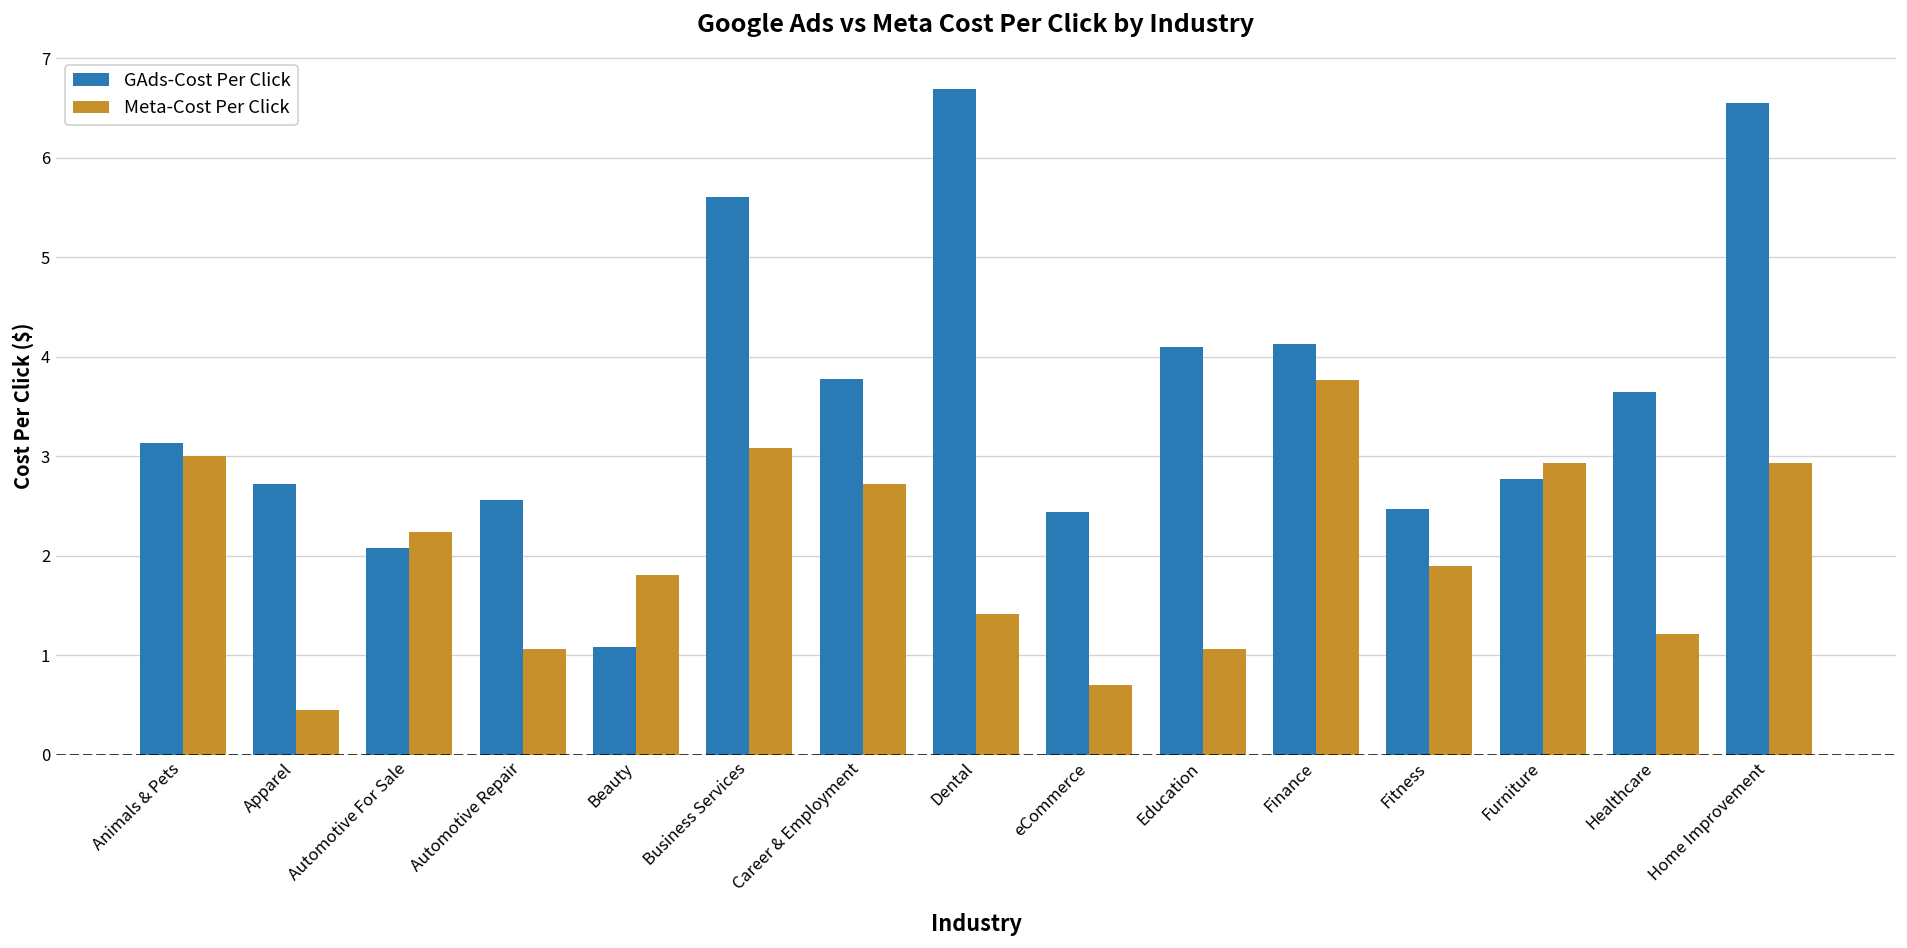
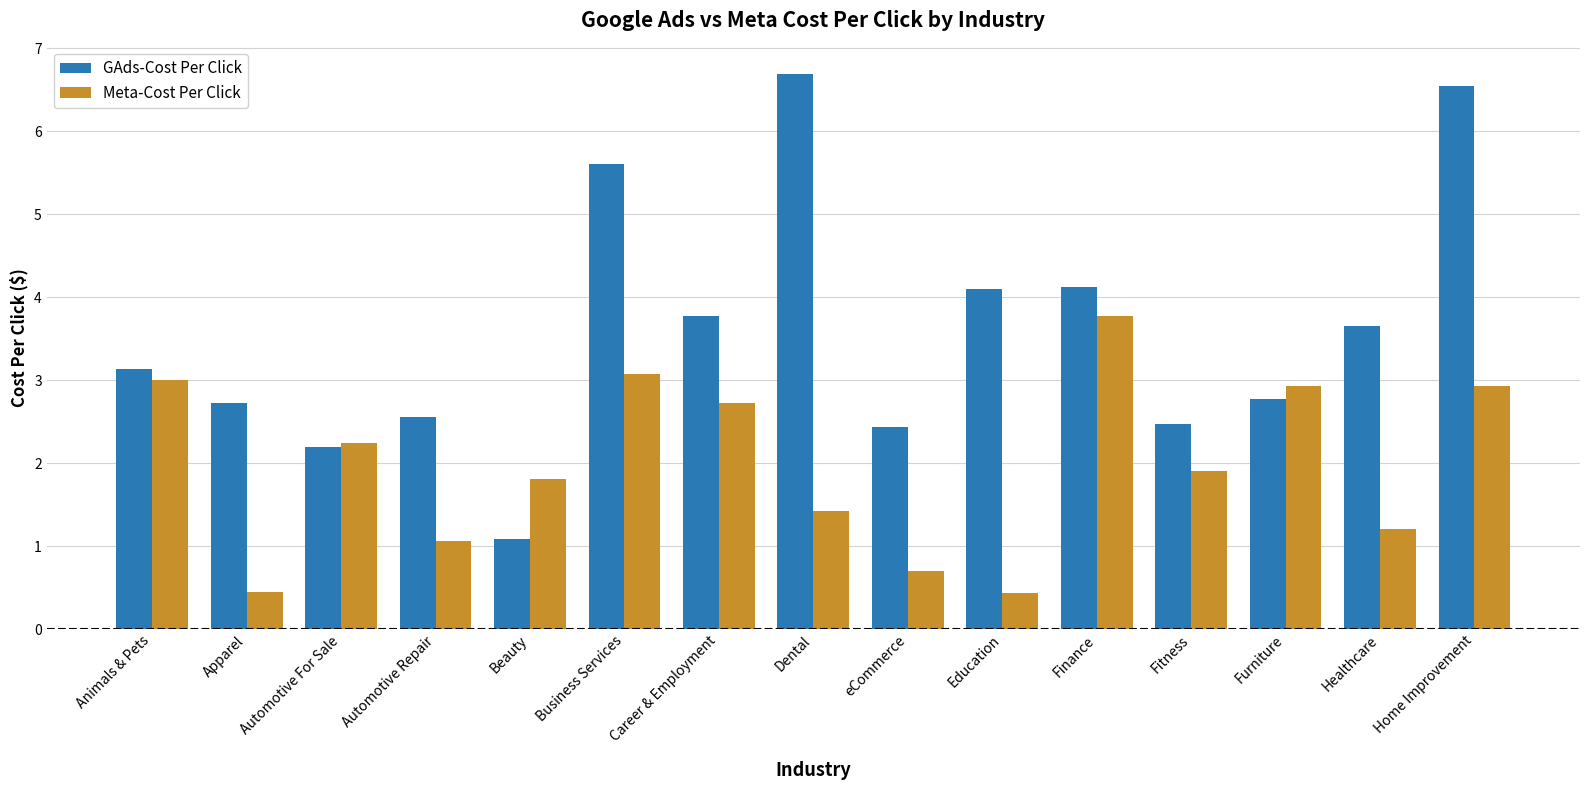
GAds-Cost Per Click, Automotive For Sale: 2.1 -> 2.2
Meta-Cost Per Click, Education: 1.1 -> 0.4
